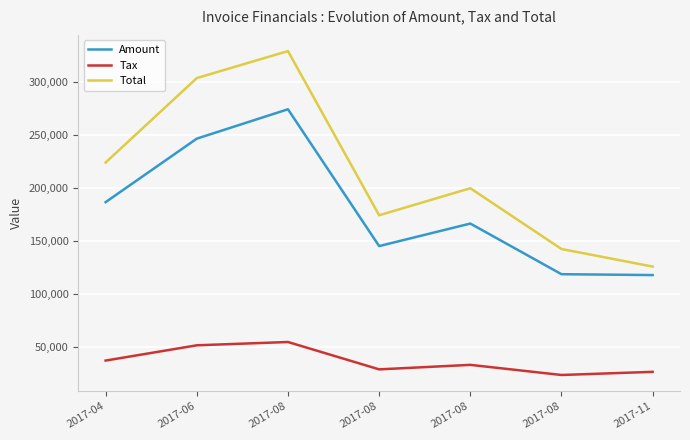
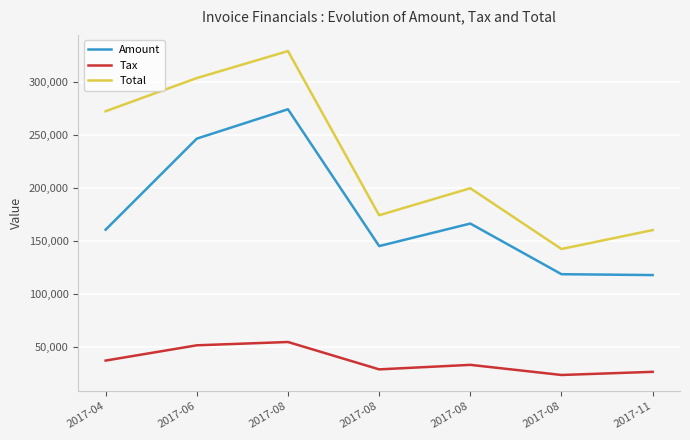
Amount, 2017-04: 187,000 -> 161,000
Total, 2017-04: 224,000 -> 273,000
Total, 2017-11: 126,000 -> 161,000
